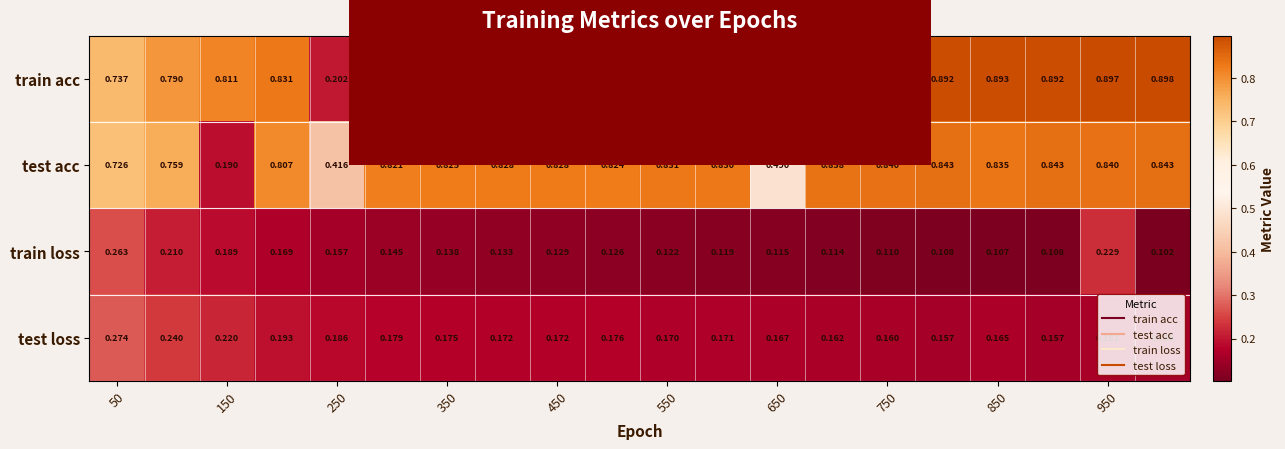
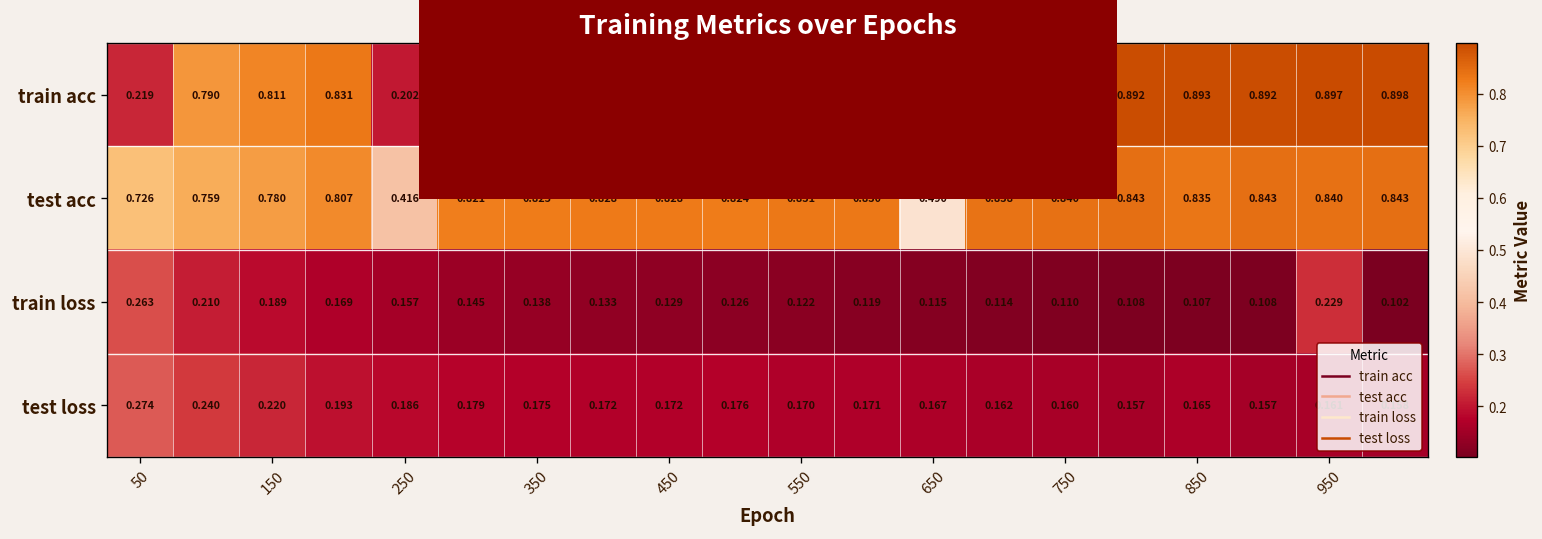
train acc, 50: 0.737 -> 0.219
test acc, 150: 0.190 -> 0.780
